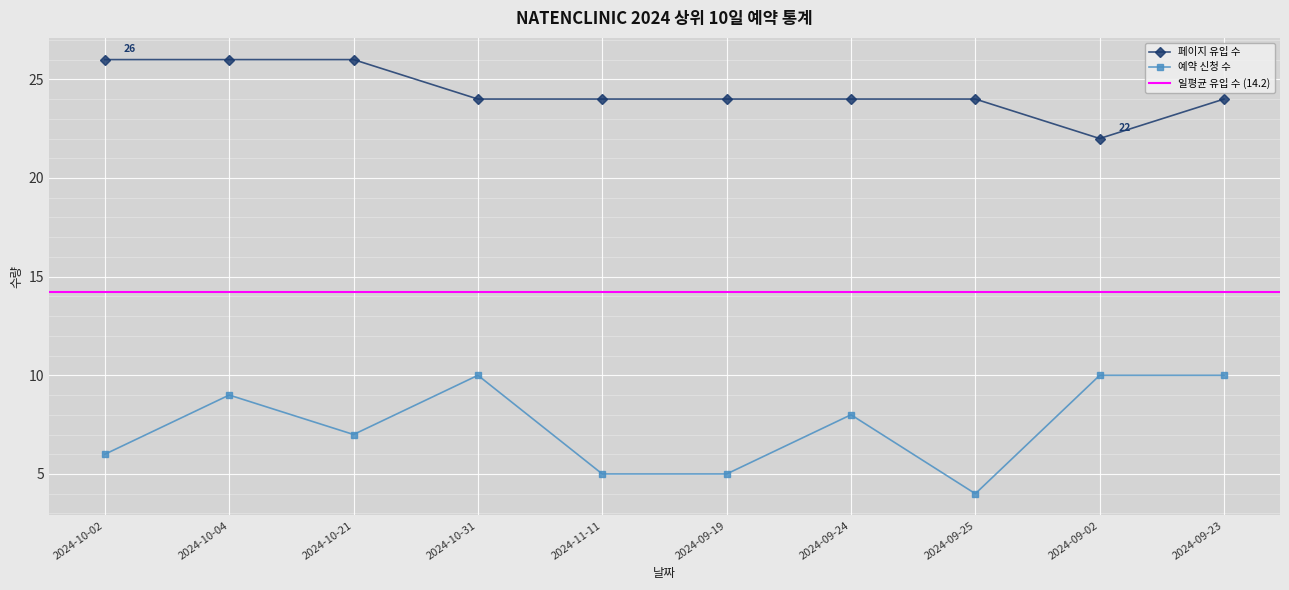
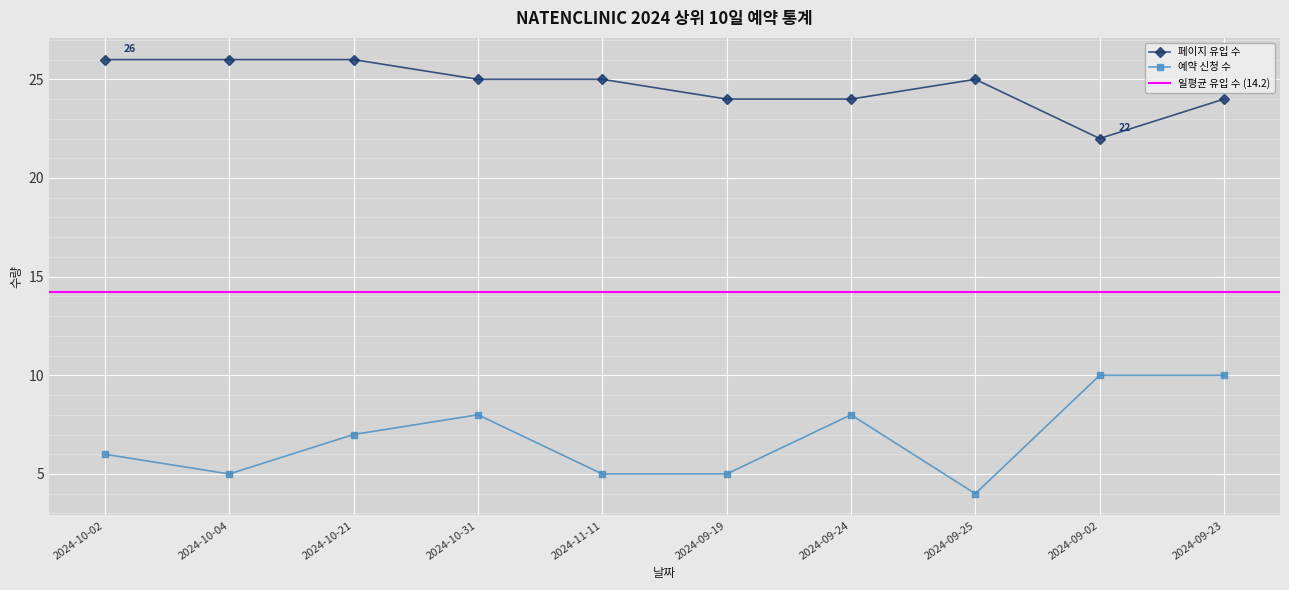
예약 신청 수, 2024-10-04: 9 -> 5
페이지 유입 수, 2024-10-31: 24 -> 25
예약 신청 수, 2024-10-31: 10 -> 8
페이지 유입 수, 2024-11-11: 24 -> 25
페이지 유입 수, 2024-09-25: 24 -> 25
